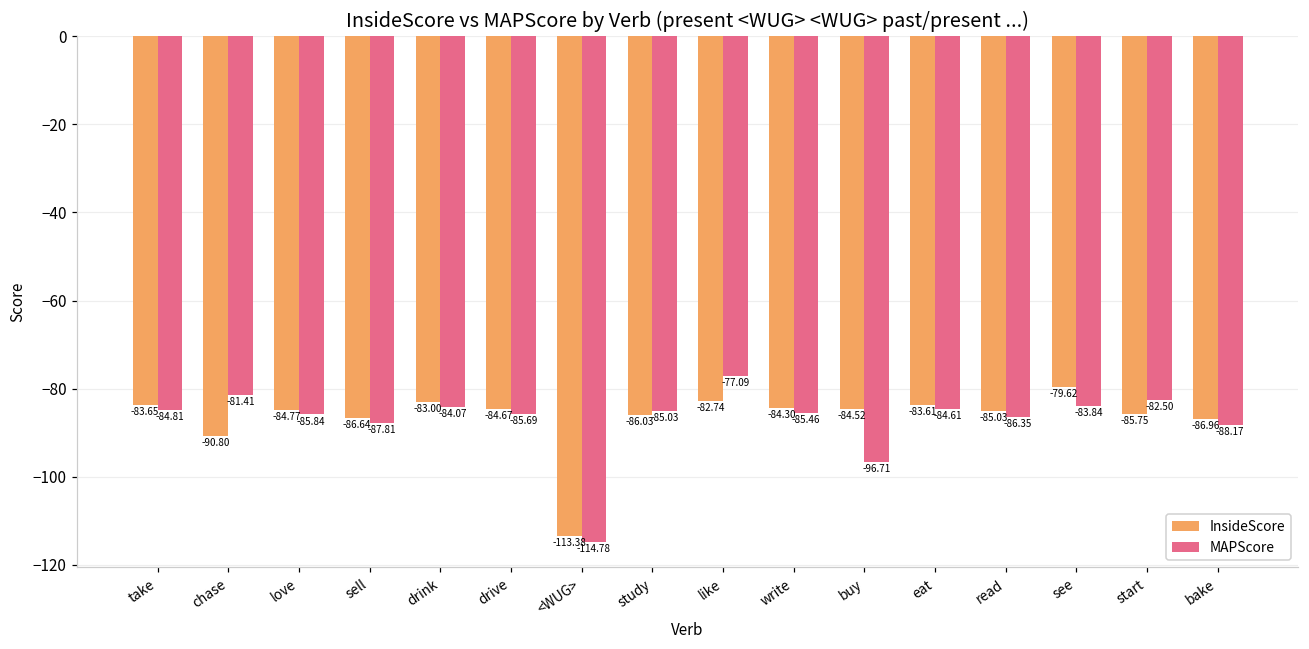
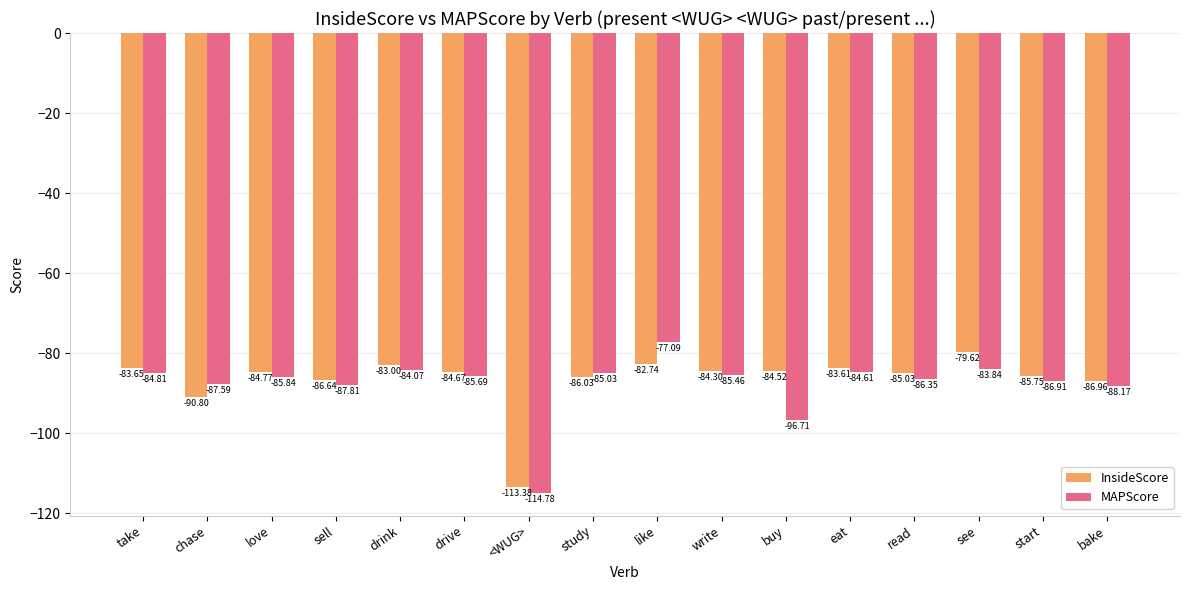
MAPScore, chase: -81.41 -> -87.59
MAPScore, start: -82.50 -> -86.91
